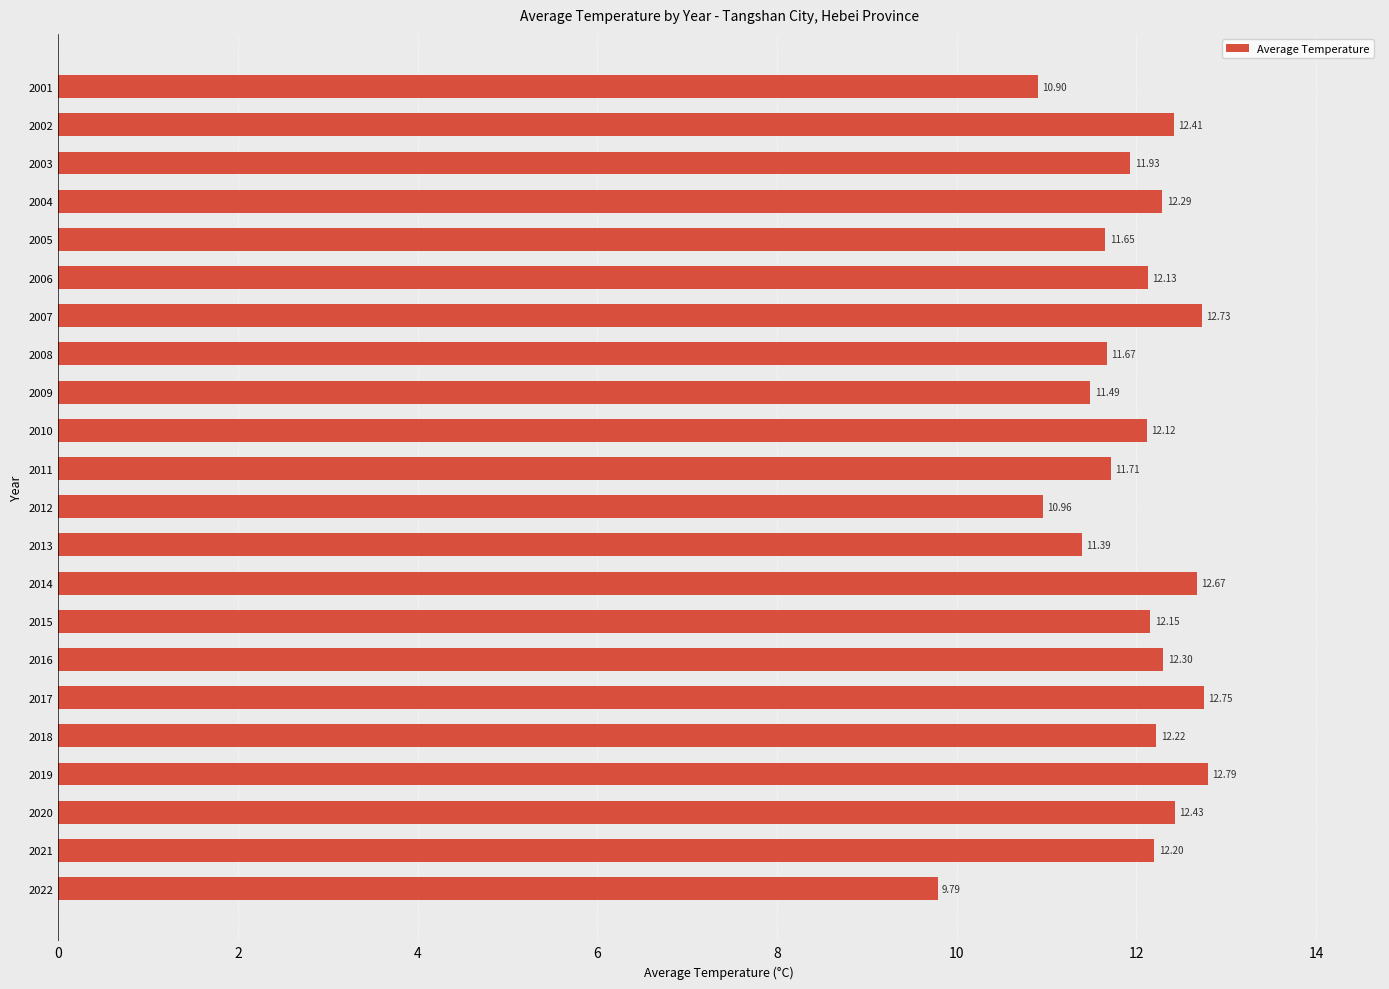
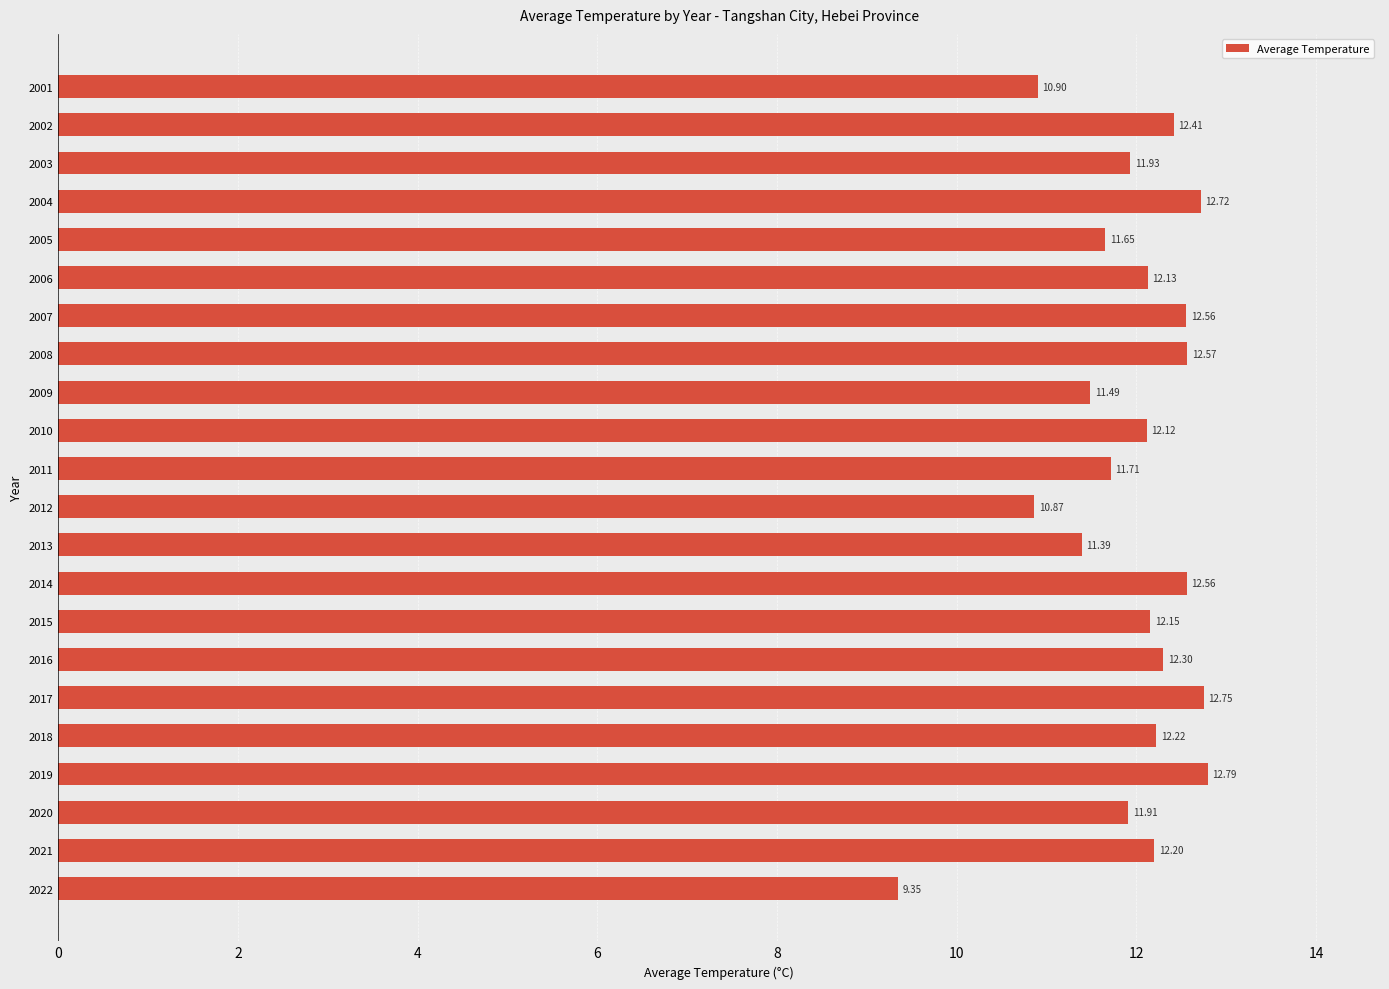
2004: 12.29 -> 12.72
2007: 12.73 -> 12.56
2008: 11.67 -> 12.57
2012: 10.96 -> 10.87
2014: 12.67 -> 12.56
2020: 12.43 -> 11.91
2022: 9.79 -> 9.35
